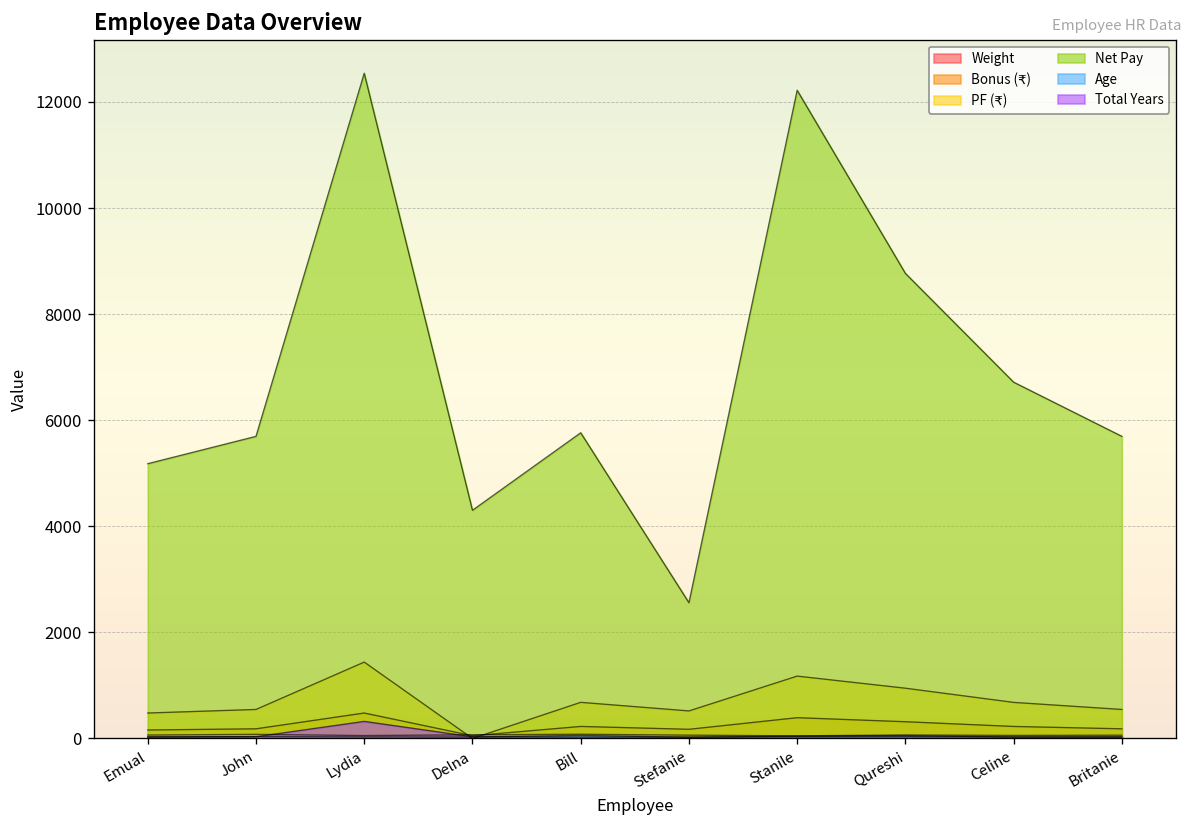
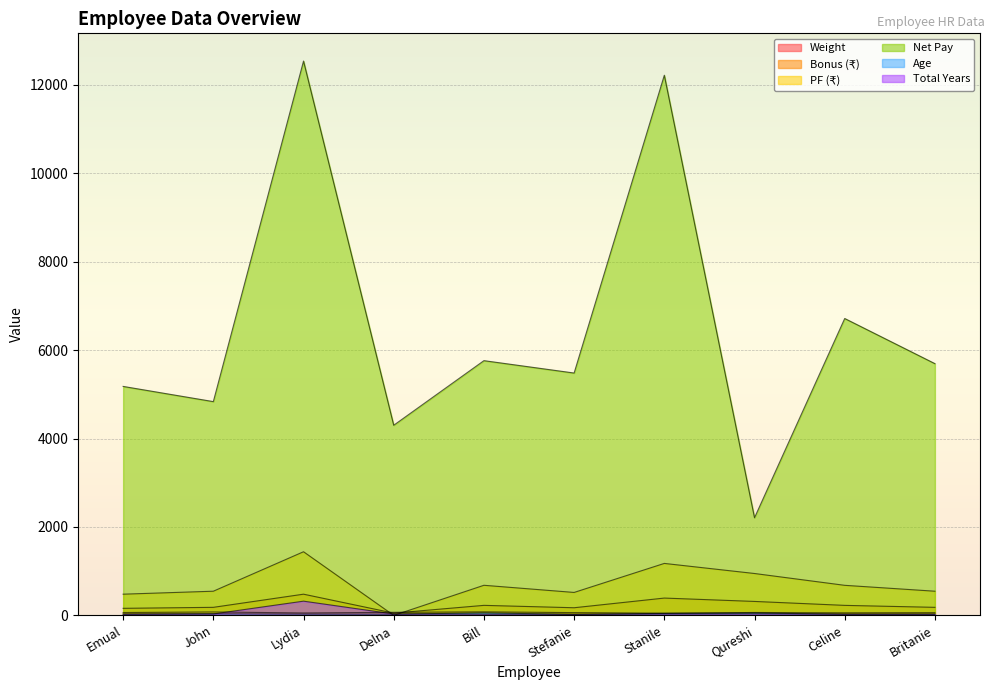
Net Pay, John: 5700 -> 4800
Net Pay, Stefanie: 2600 -> 5500
Net Pay, Qureshi: 8800 -> 2200
